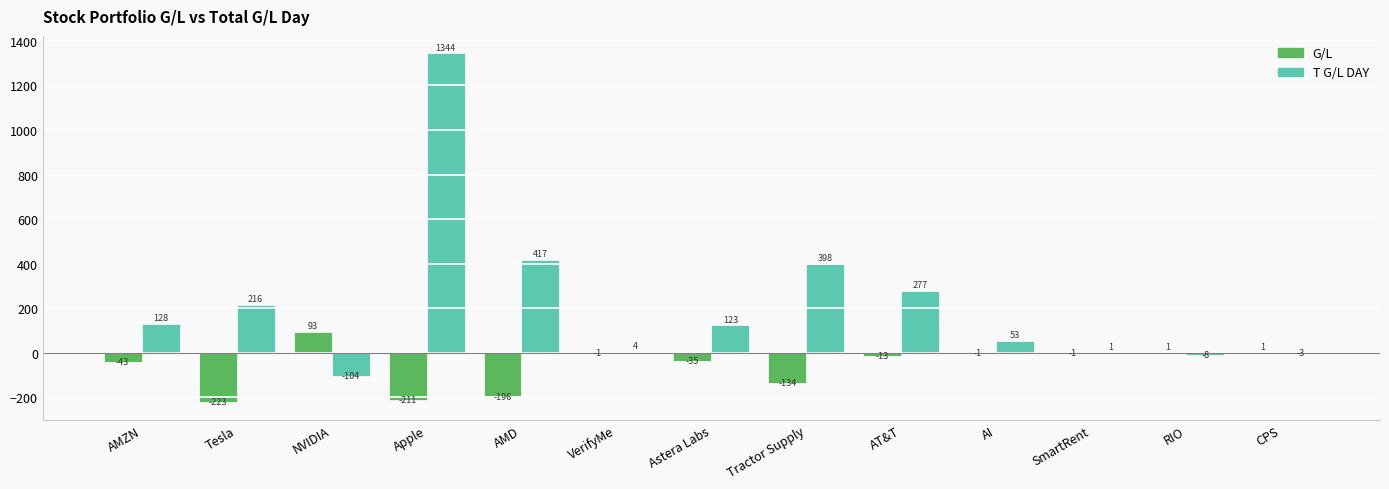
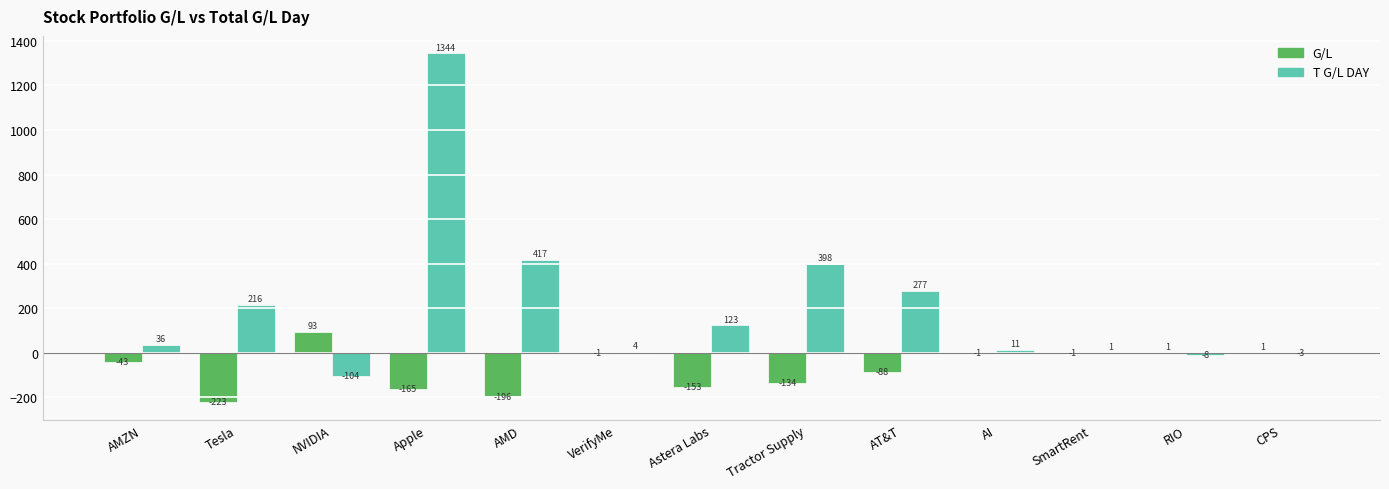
T G/L DAY, AMZN: 128 -> 36
G/L, Apple: -211 -> -165
G/L, Astera Labs: -35 -> -153
G/L, AT&T: -13 -> -88
T G/L DAY, AI: 53 -> 11
